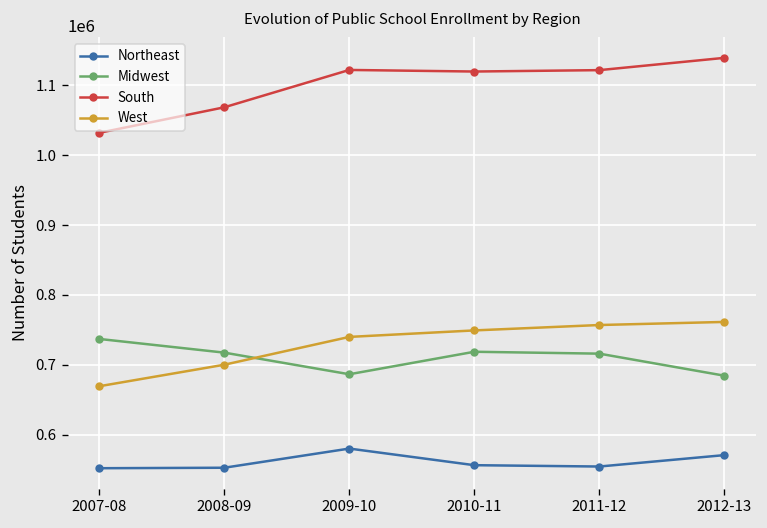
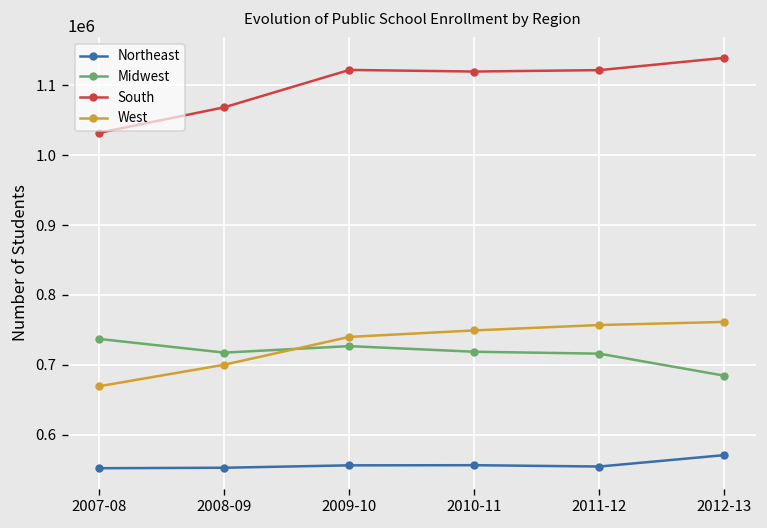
Northeast, 2009-10: 580000 -> 560000
Midwest, 2009-10: 690000 -> 730000
